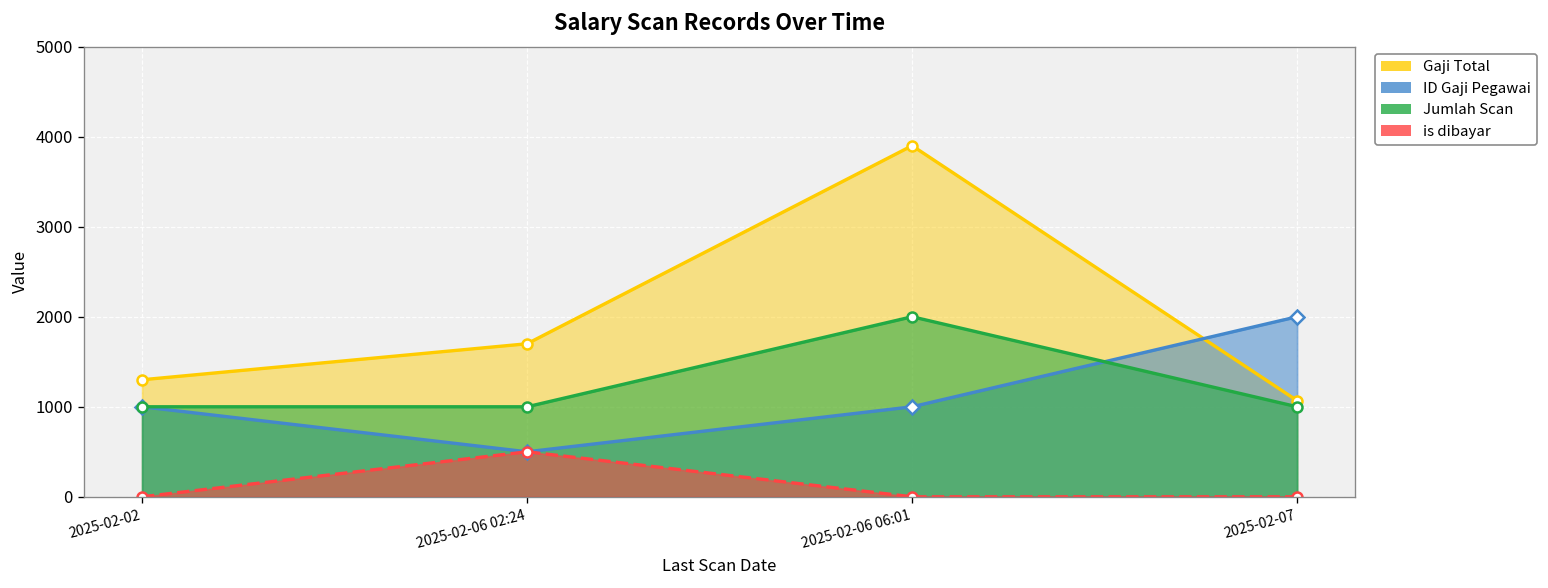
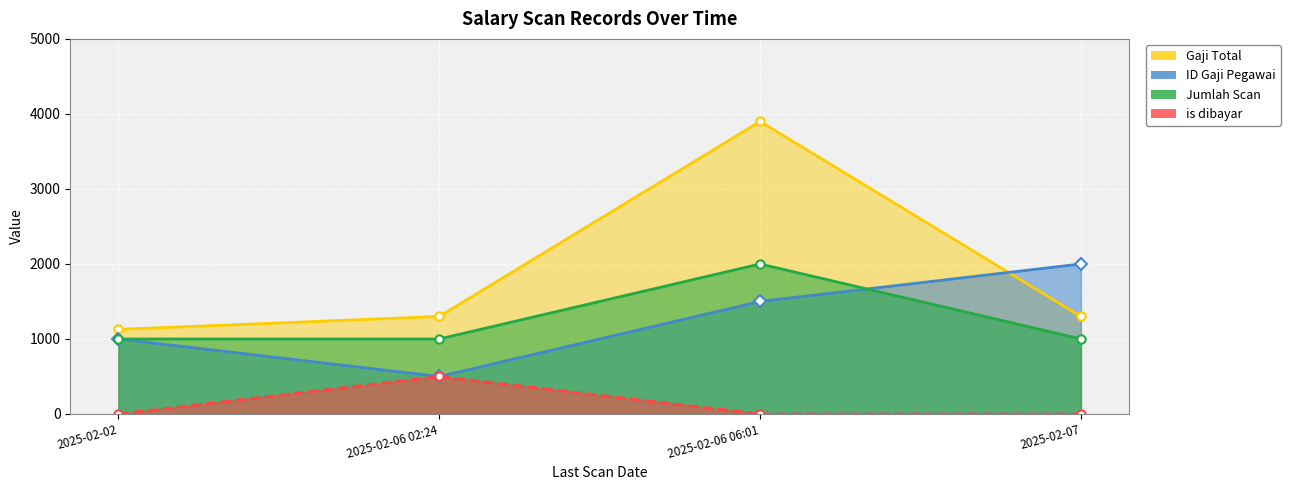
Gaji Total, 2025-02-02: 1300 -> 1100
Gaji Total, 2025-02-06 02:24: 1700 -> 1300
ID Gaji Pegawai, 2025-02-06 06:01: 1000 -> 1500
Gaji Total, 2025-02-07: 1100 -> 1300
